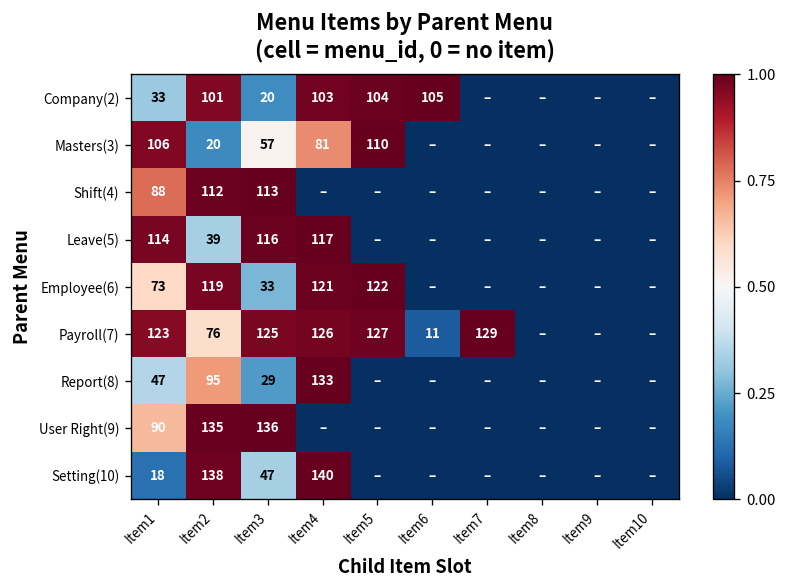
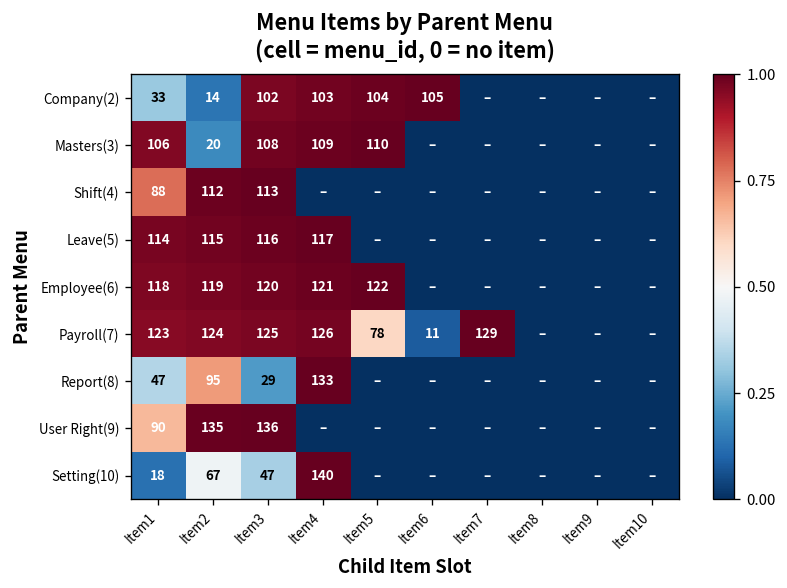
Company(2), Item2: 101 -> 14
Company(2), Item3: 20 -> 102
Masters(3), Item3: 57 -> 108
Masters(3), Item4: 81 -> 109
Leave(5), Item2: 39 -> 115
Employee(6), Item1: 73 -> 118
Employee(6), Item3: 33 -> 120
Payroll(7), Item2: 76 -> 124
Payroll(7), Item5: 127 -> 78
Setting(10), Item2: 138 -> 67
